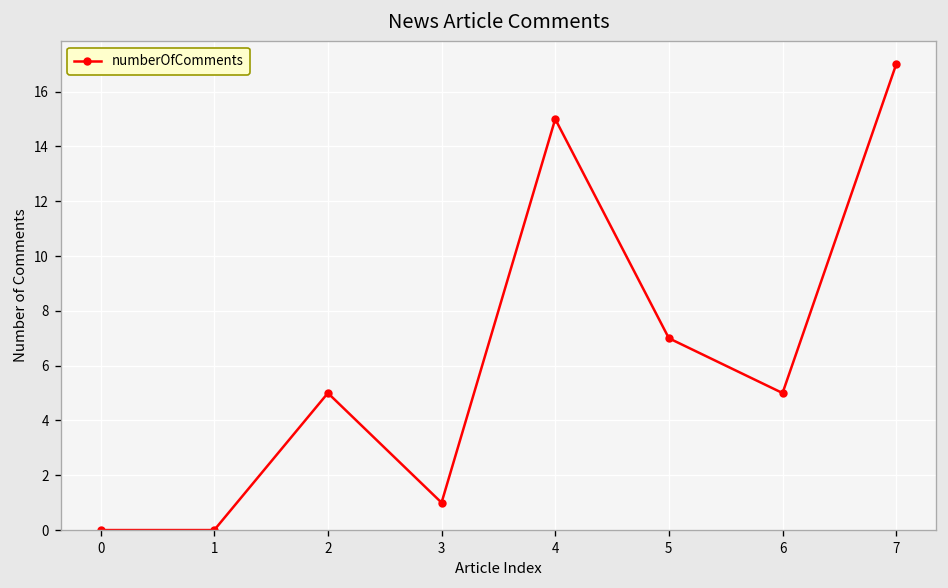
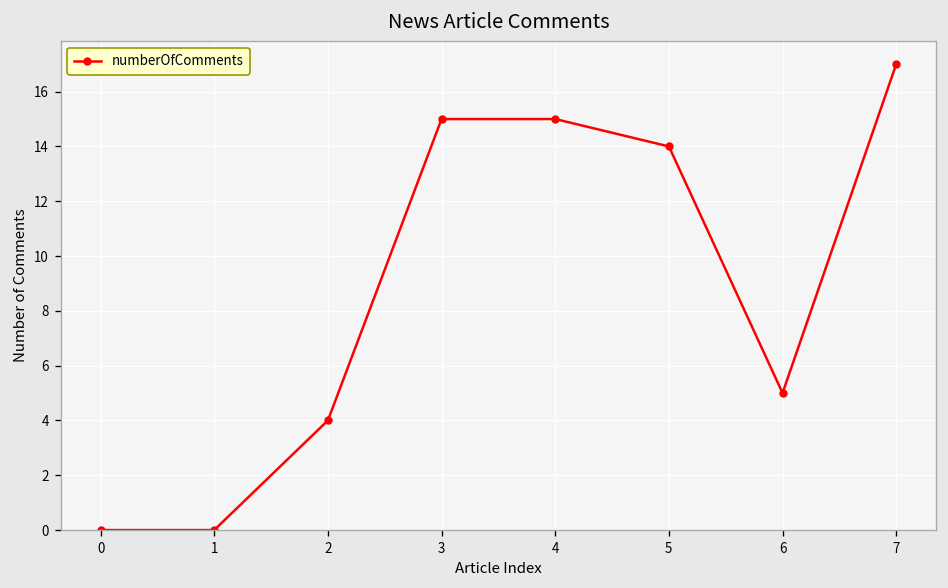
2: 5 -> 4
3: 1 -> 15
5: 7 -> 14
